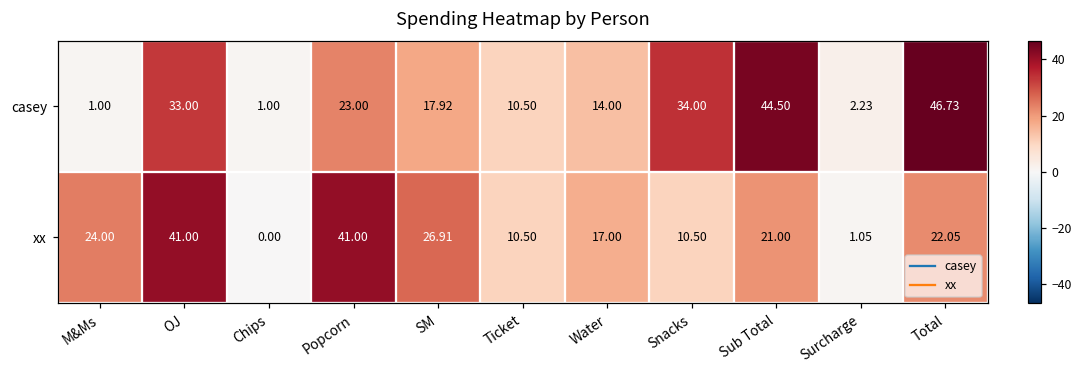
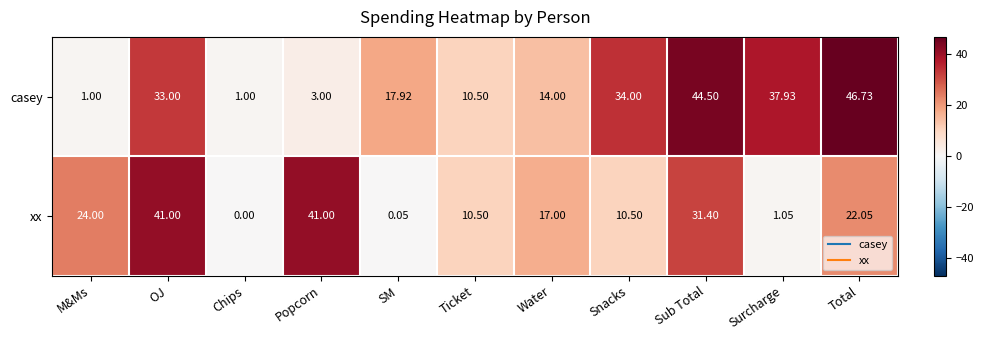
casey, Popcorn: 23.00 -> 3.00
casey, Surcharge: 2.23 -> 37.93
xx, SM: 26.91 -> 0.05
xx, Sub Total: 21.00 -> 31.40
